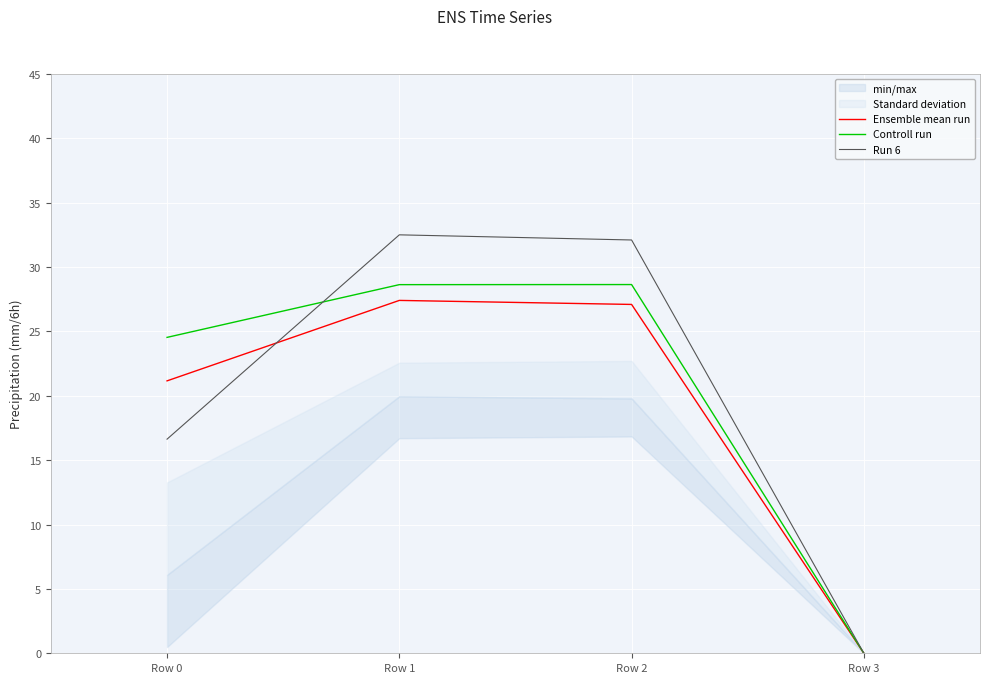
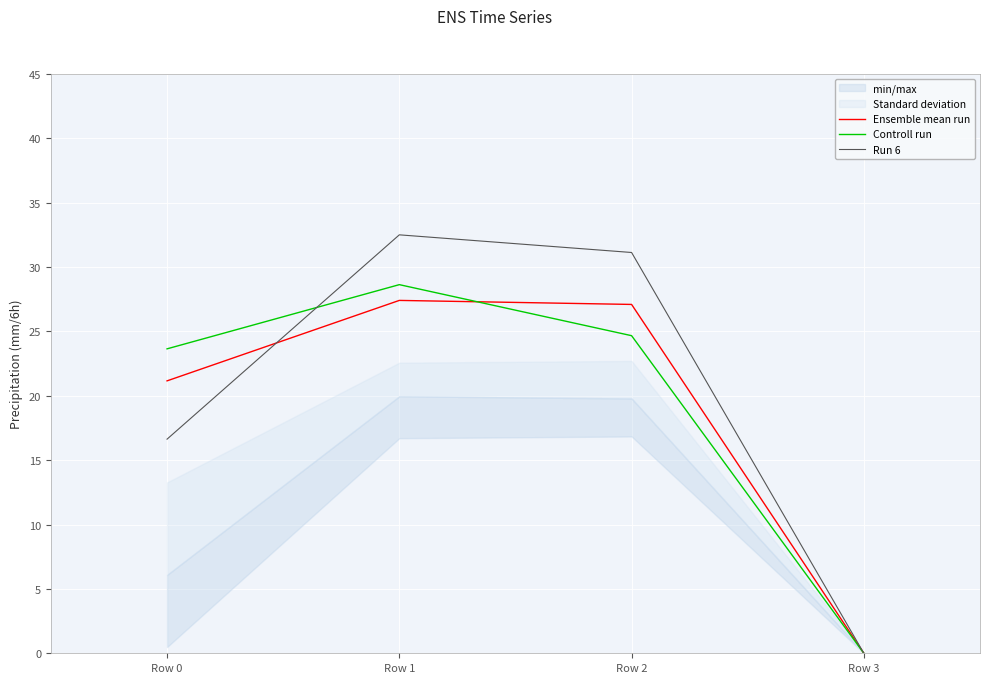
Controll run, Row 0: 24.5 -> 23.6
Controll run, Row 2: 28.6 -> 24.7
Run 6, Row 2: 32.1 -> 31.1
